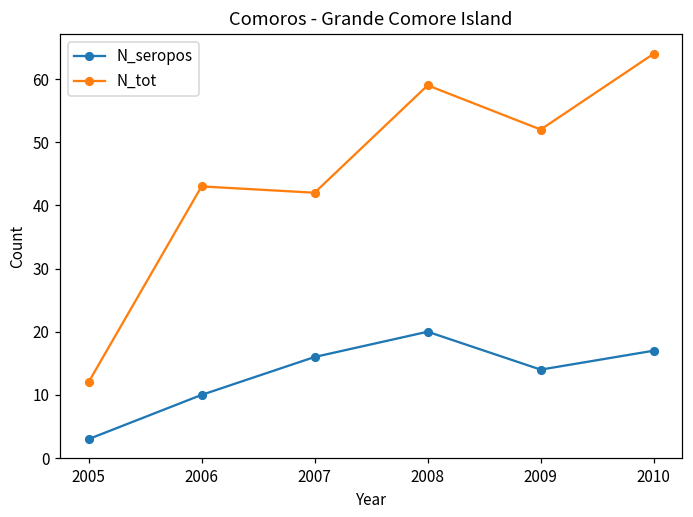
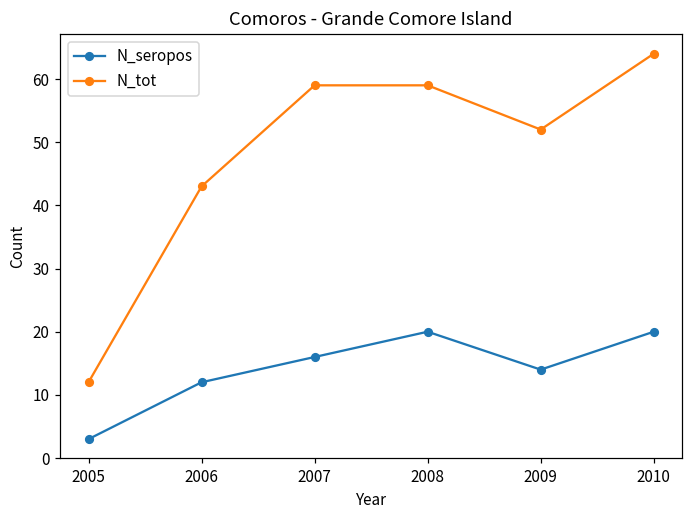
N_seropos, 2006: 10 -> 12
N_tot, 2007: 42 -> 59
N_seropos, 2010: 17 -> 20
